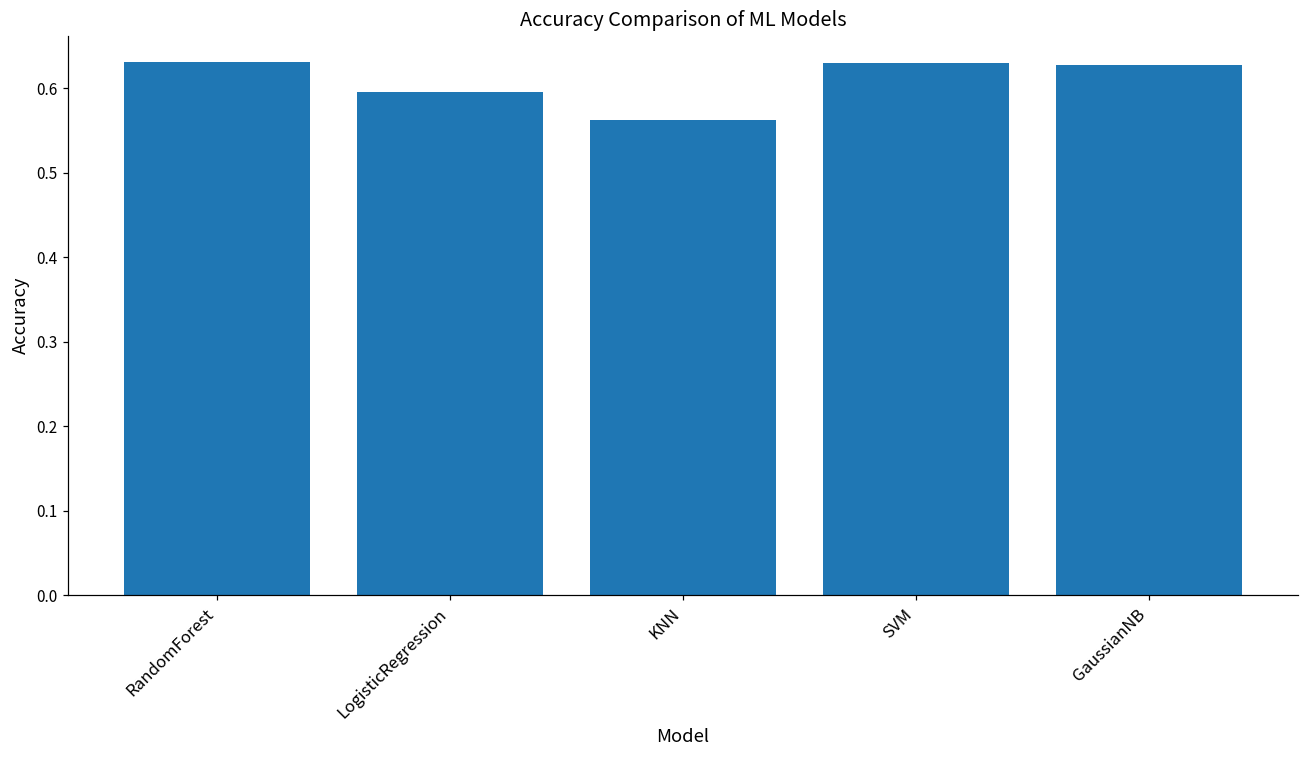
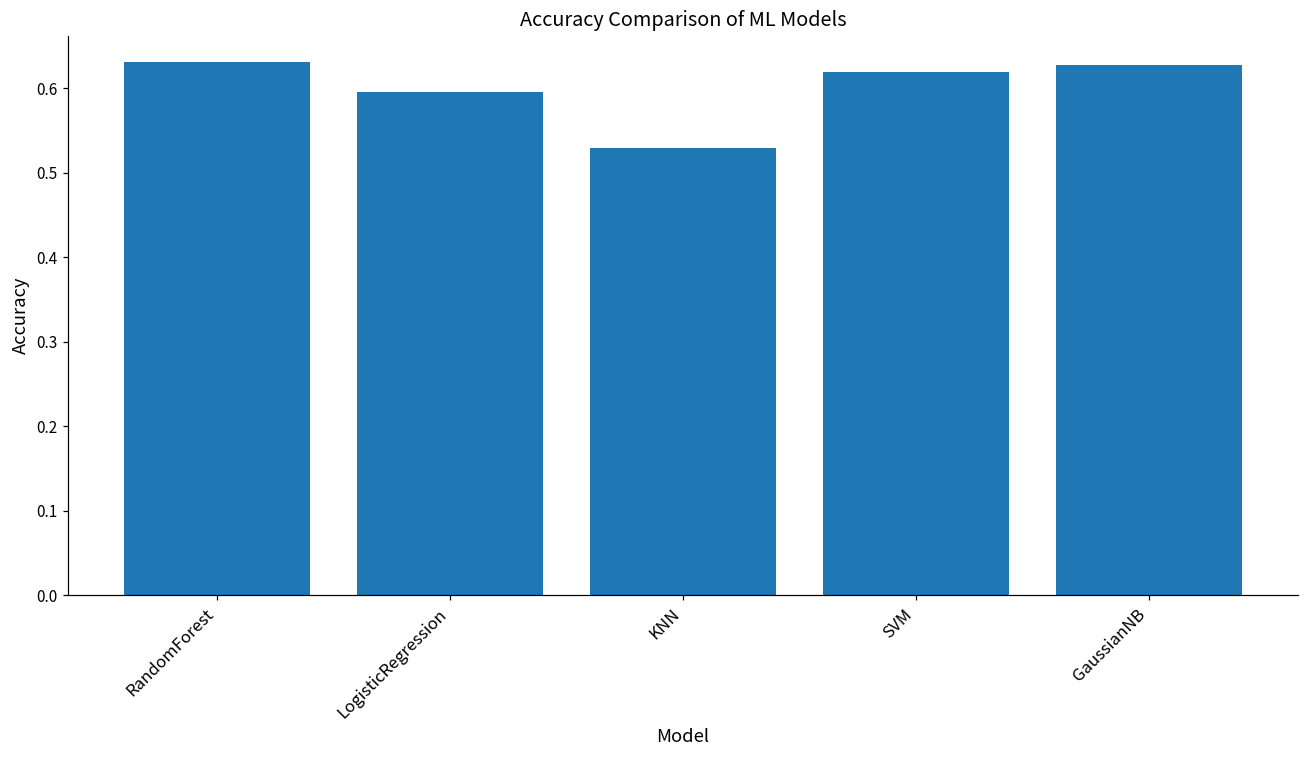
KNN: 0.56 -> 0.53
SVM: 0.63 -> 0.62
